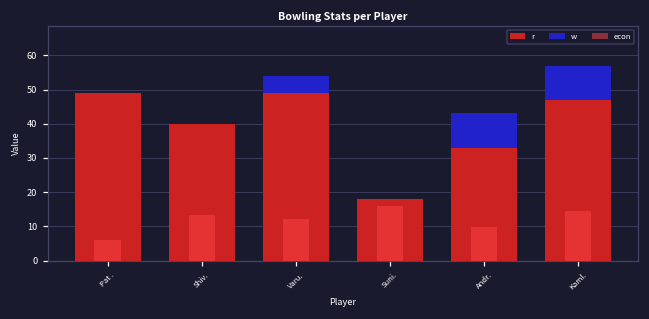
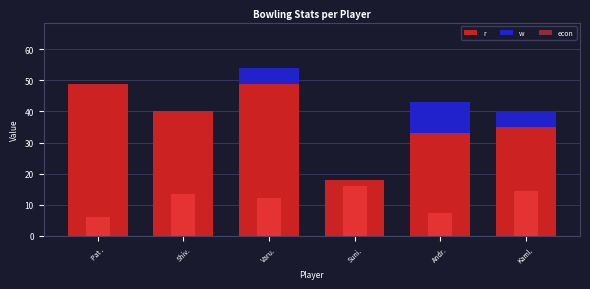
econ, Andr.: 10 -> 7
r, Kaml.: 47 -> 35
w, Kaml.: 10 -> 5
